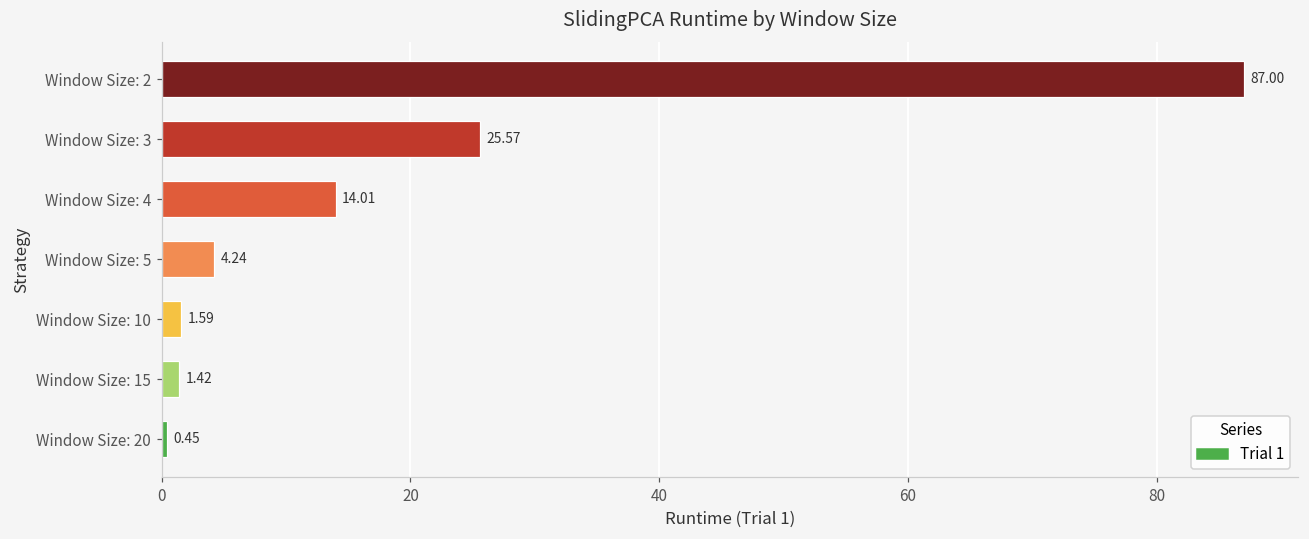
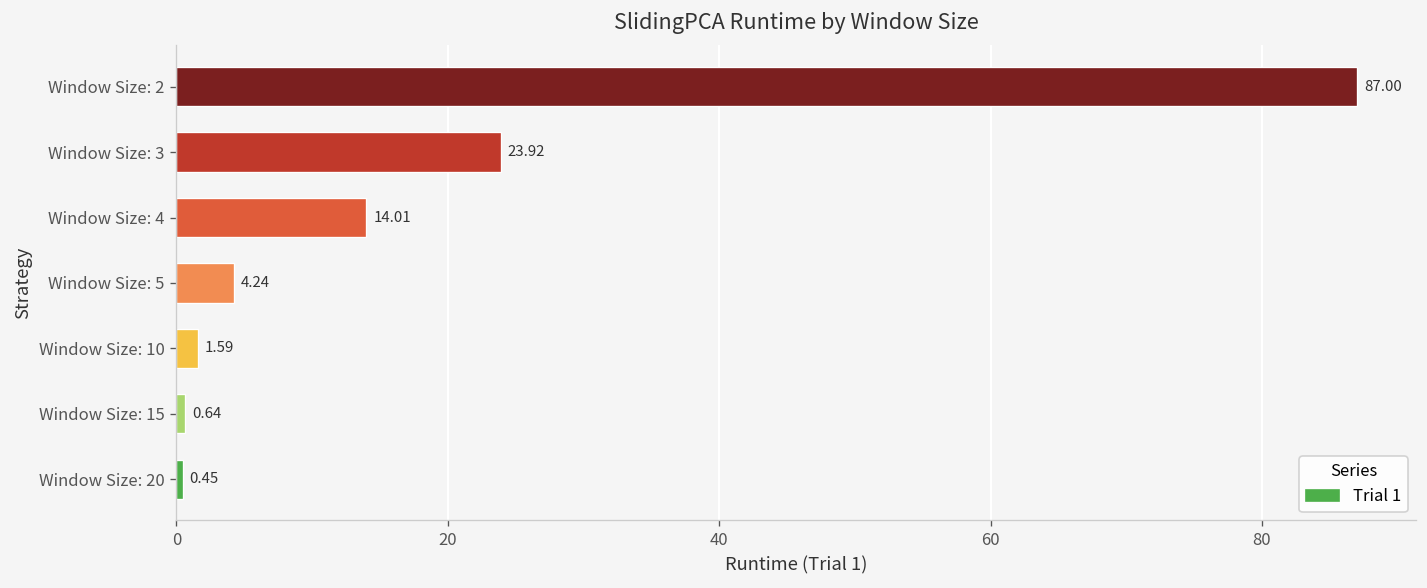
Window Size: 3: 25.57 -> 23.92
Window Size: 15: 1.42 -> 0.64
